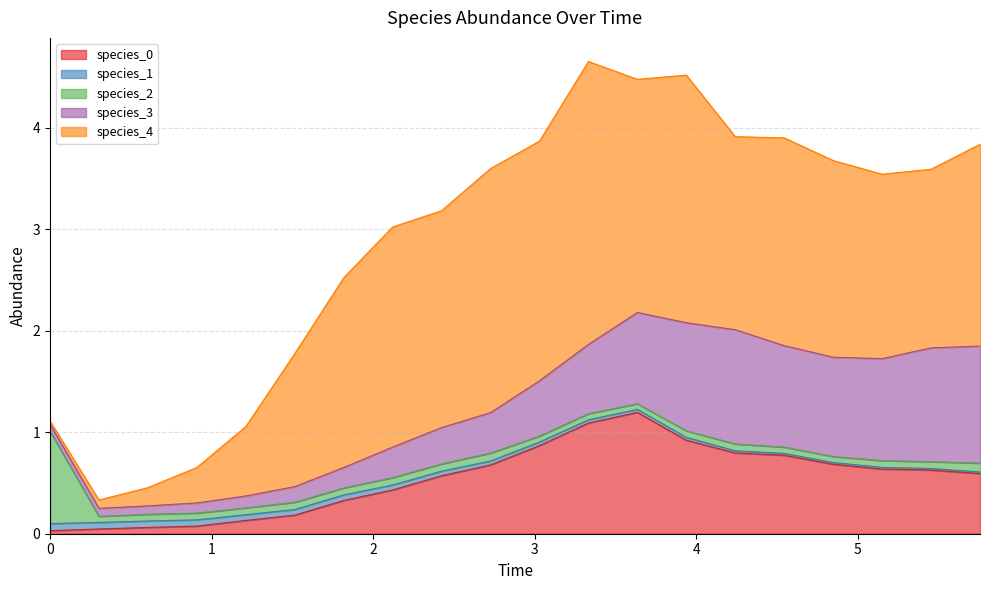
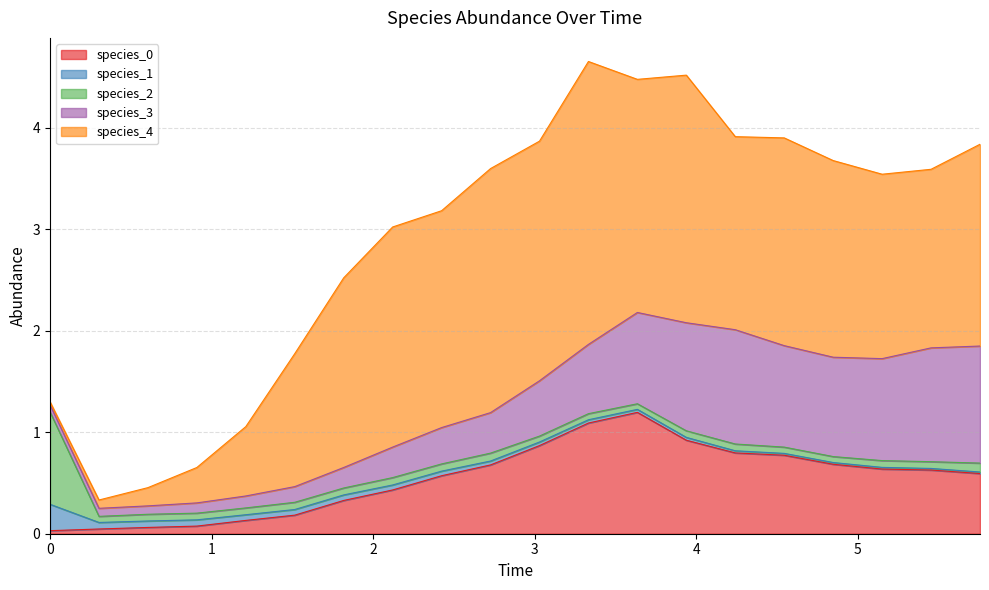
species_1, 0: 0.07 -> 0.26
